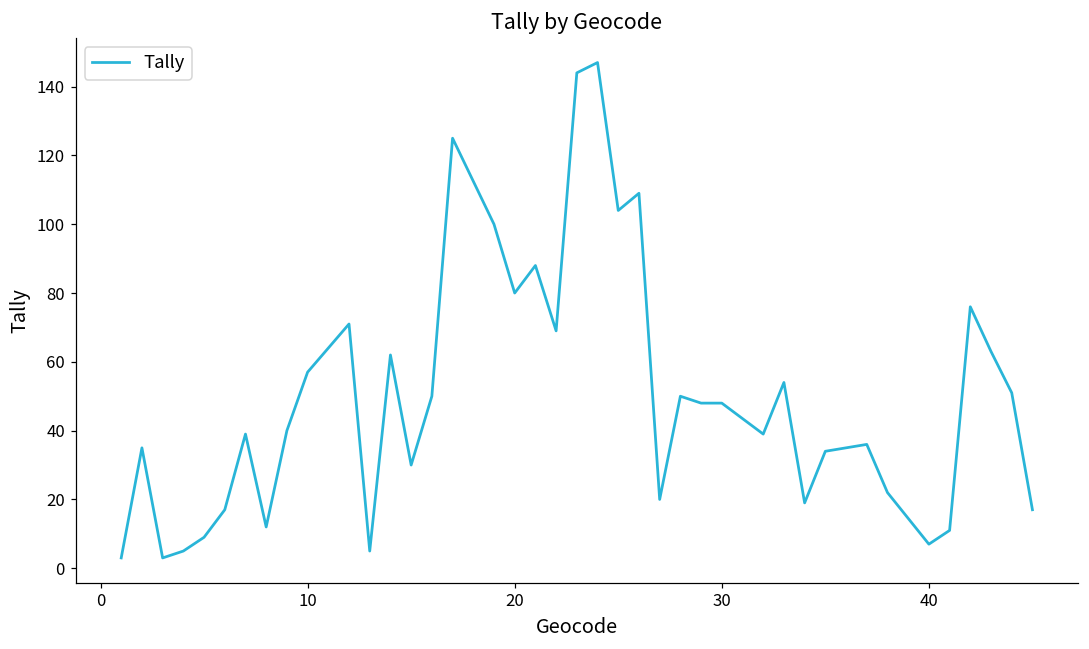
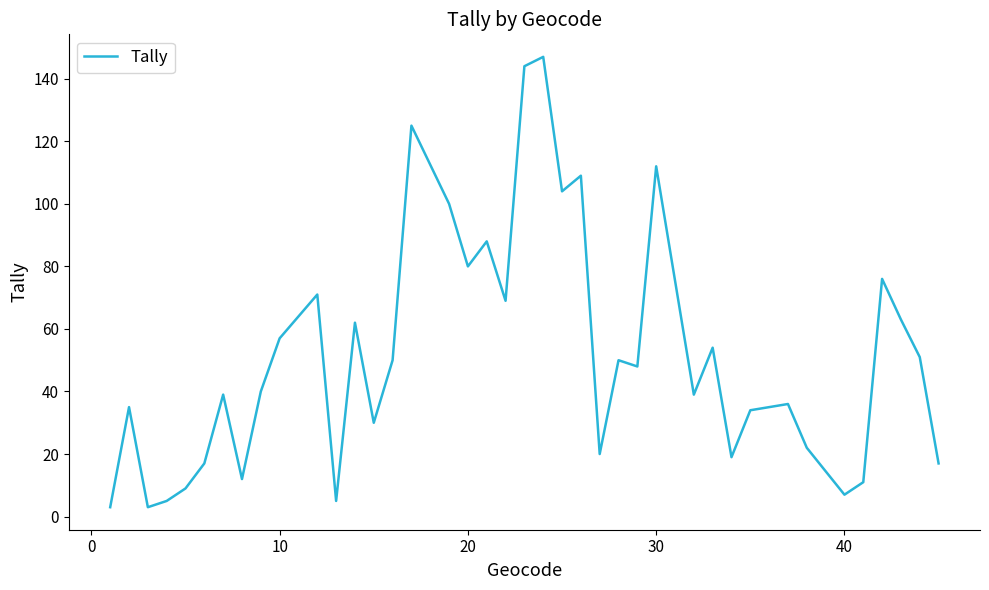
30: 48 -> 112
